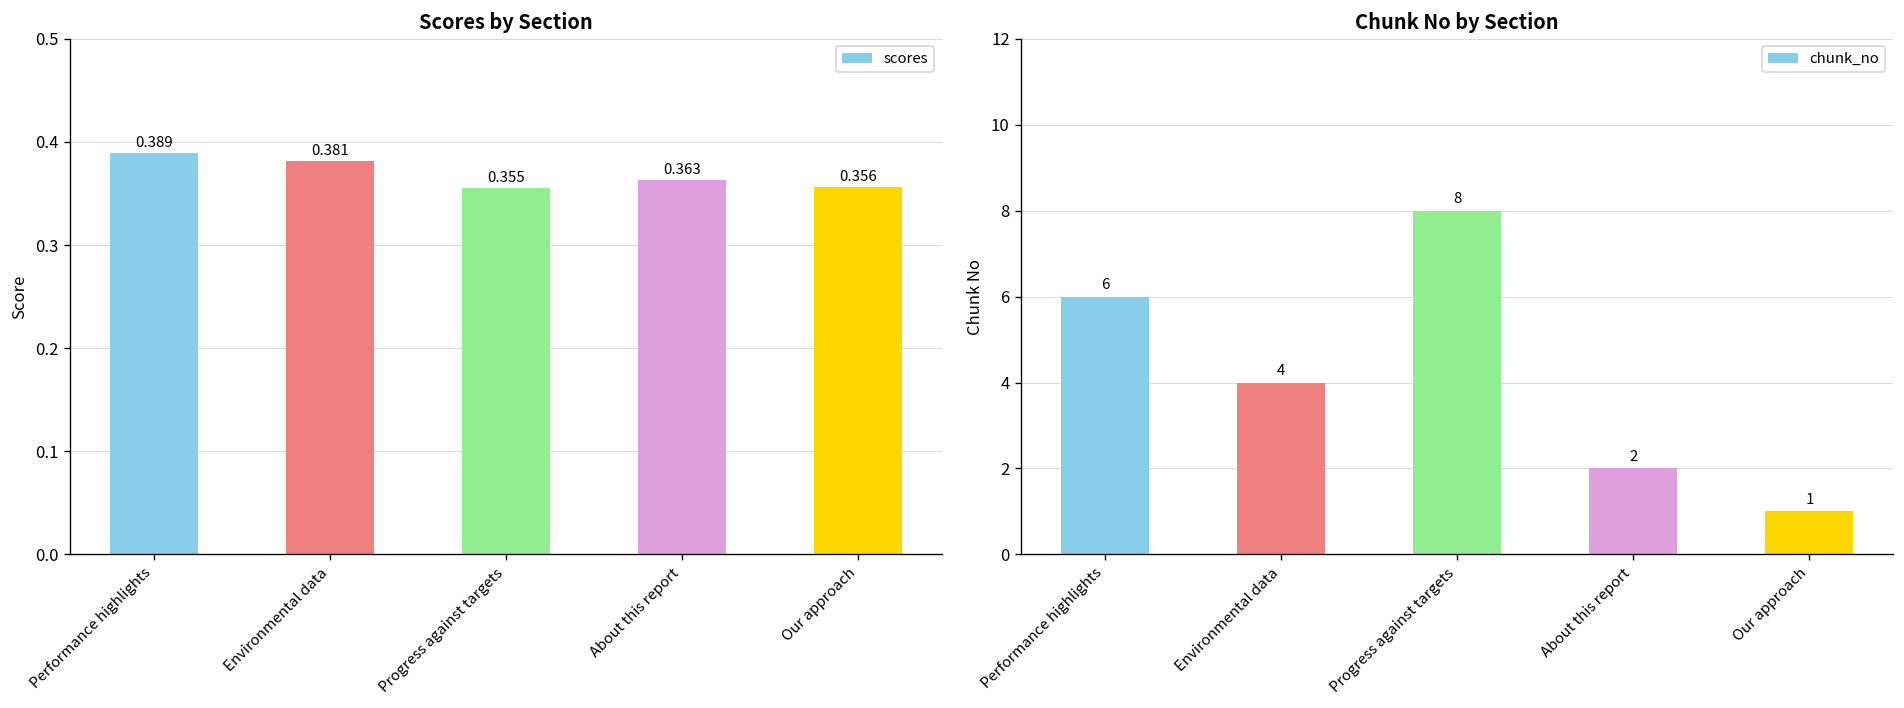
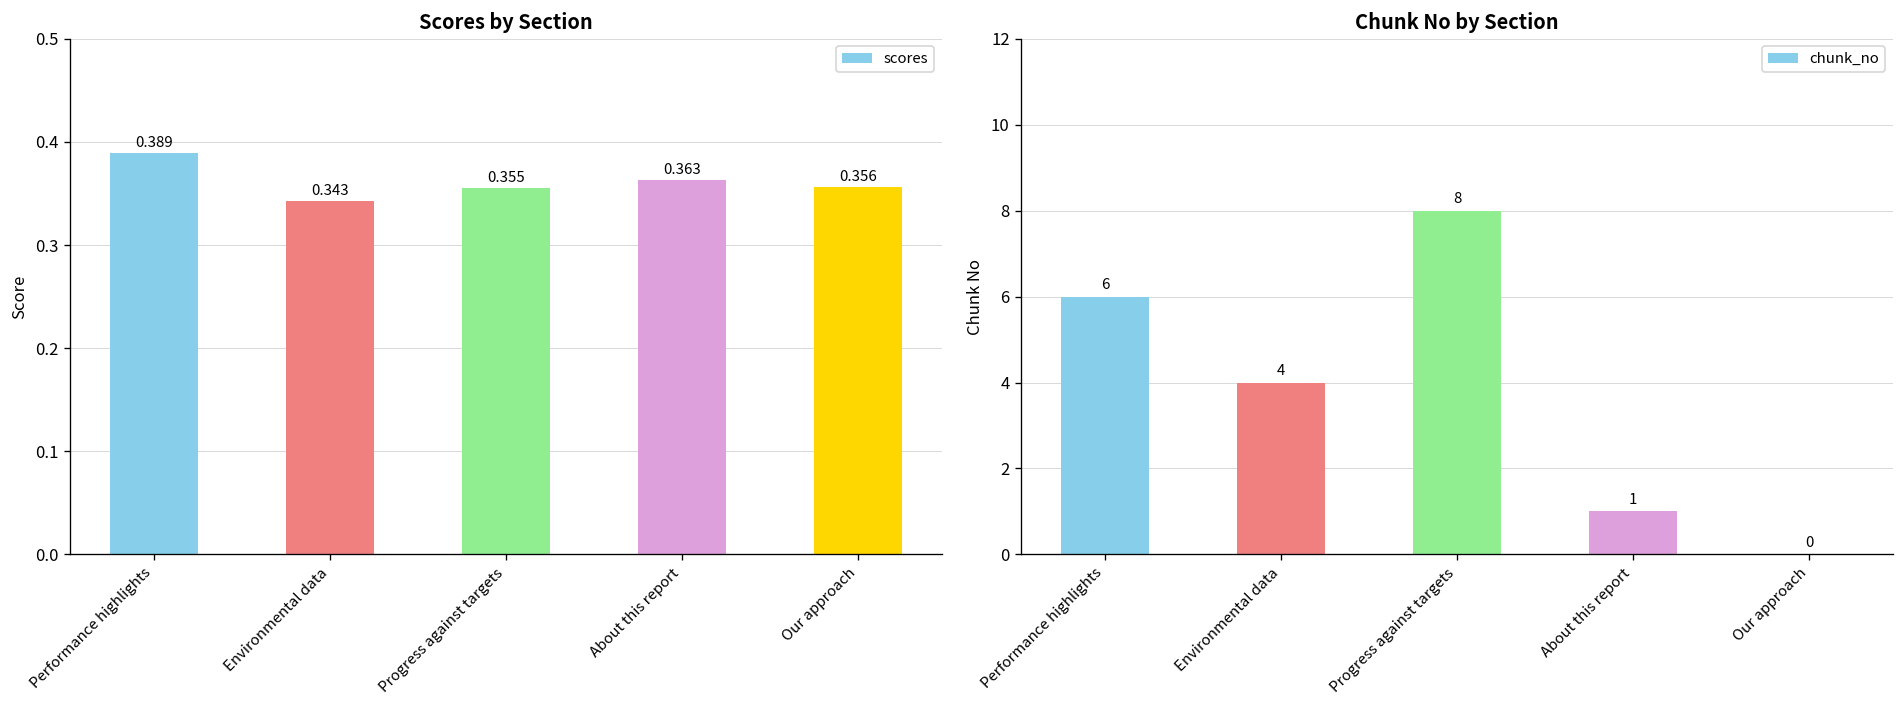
Scores by Section, Environmental data: 0.381 -> 0.343
Chunk No by Section, About this report: 2 -> 1
Chunk No by Section, Our approach: 1 -> 0
